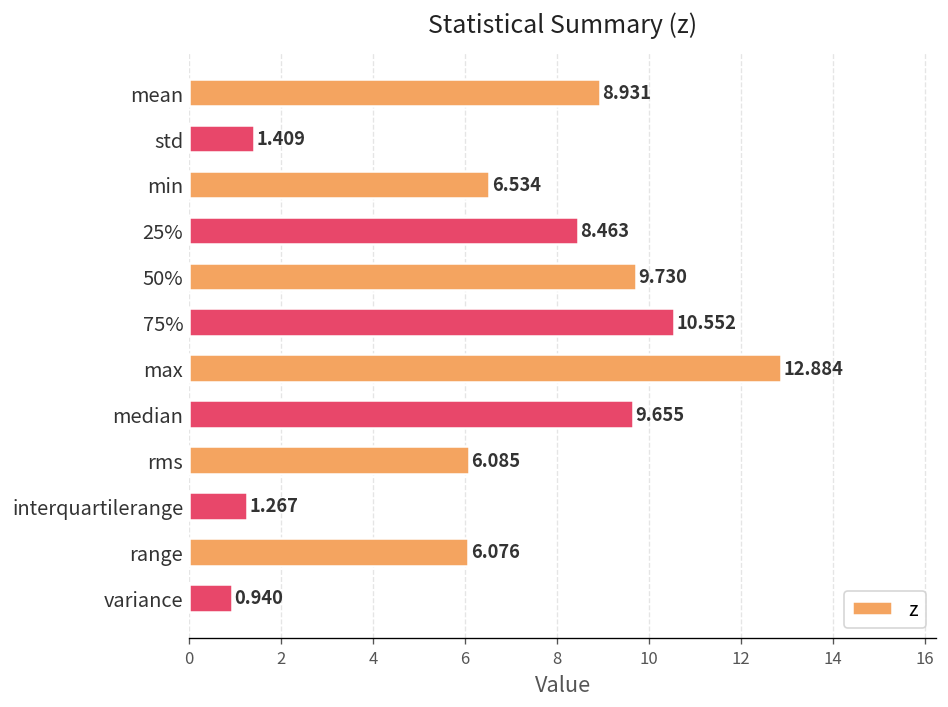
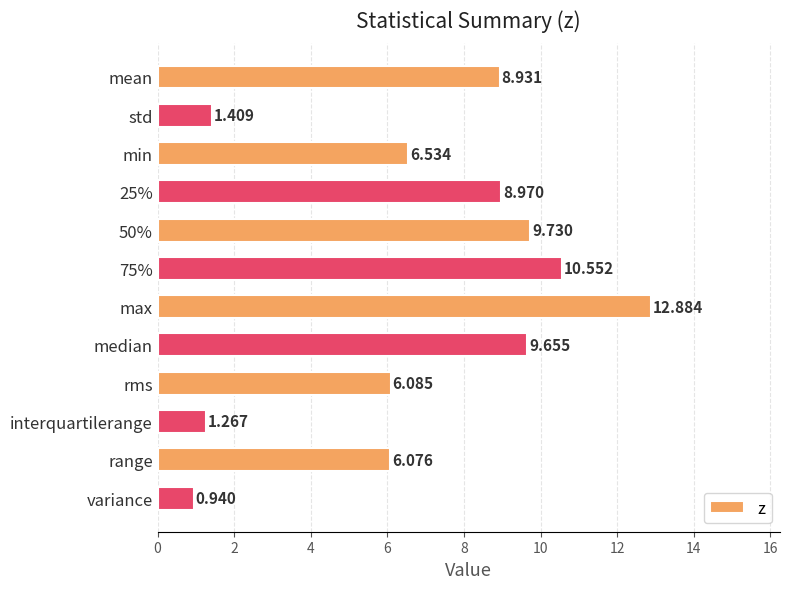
25%: 8.463 -> 8.970
